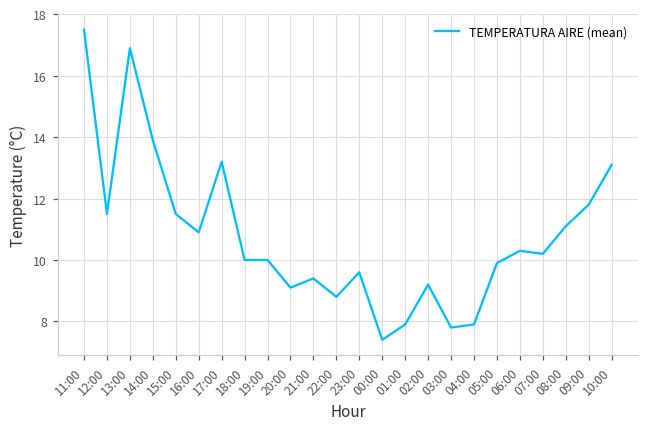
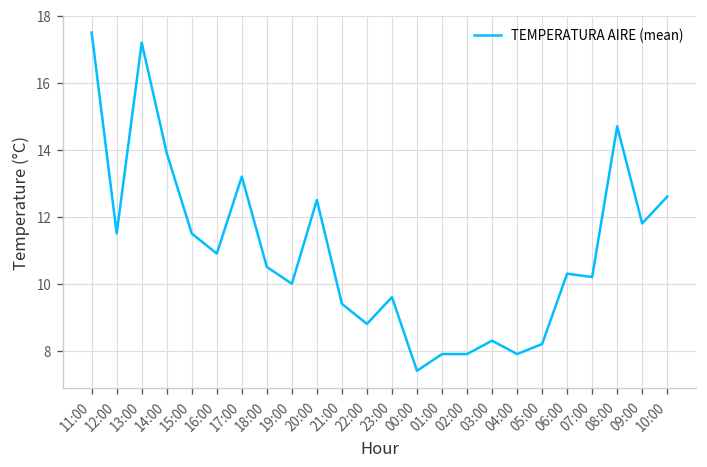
13:00: 16.9 -> 17.2
18:00: 10.0 -> 10.5
20:00: 9.1 -> 12.5
02:00: 9.2 -> 7.9
03:00: 7.8 -> 8.3
05:00: 9.9 -> 8.2
08:00: 11.1 -> 14.7
10:00: 13.1 -> 12.6
